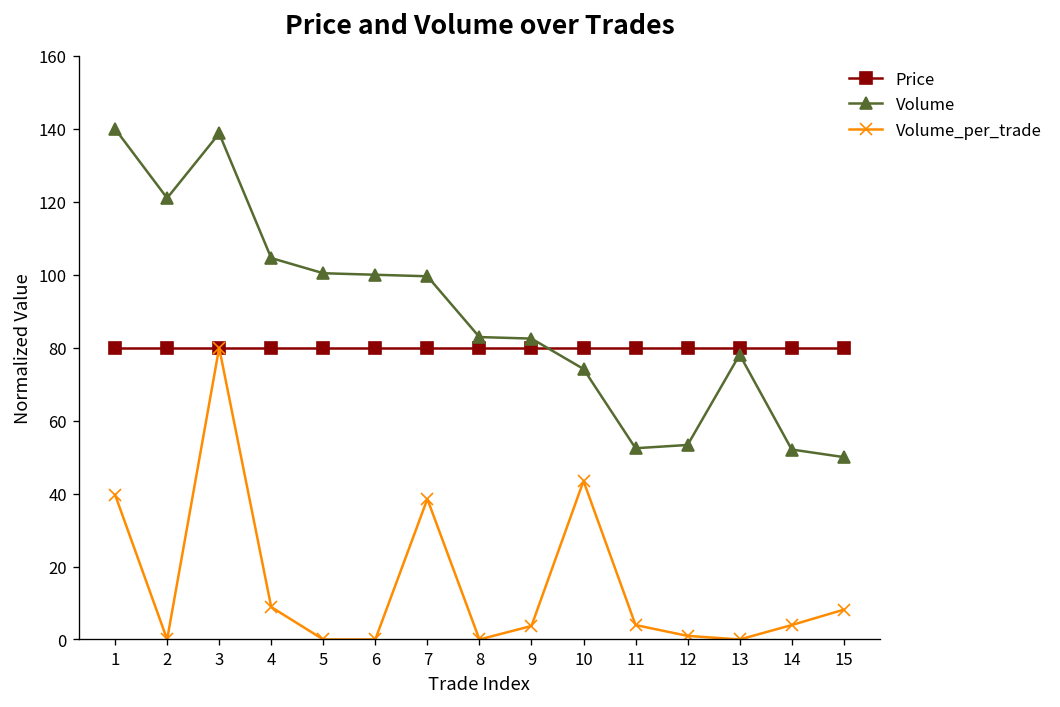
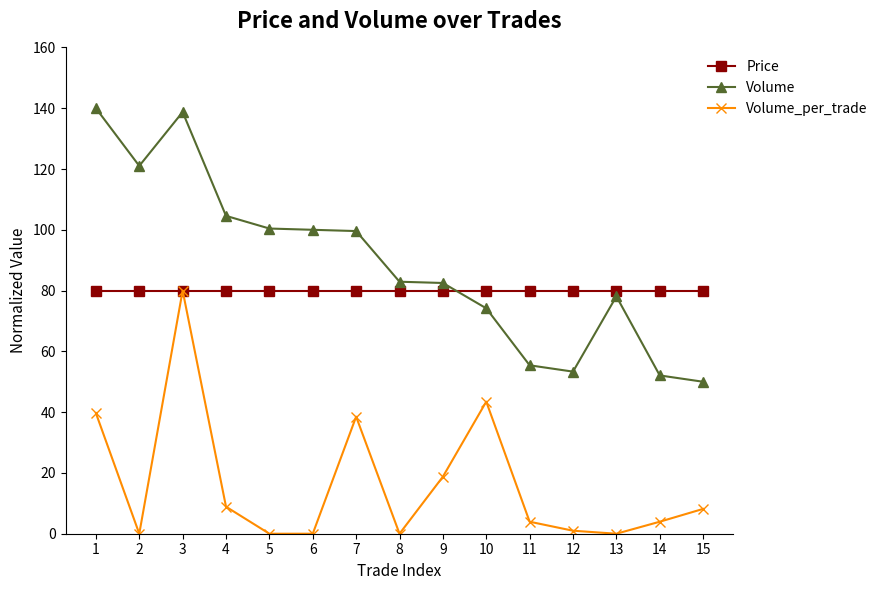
Volume_per_trade, 9: 4 -> 19
Volume, 11: 52 -> 55
